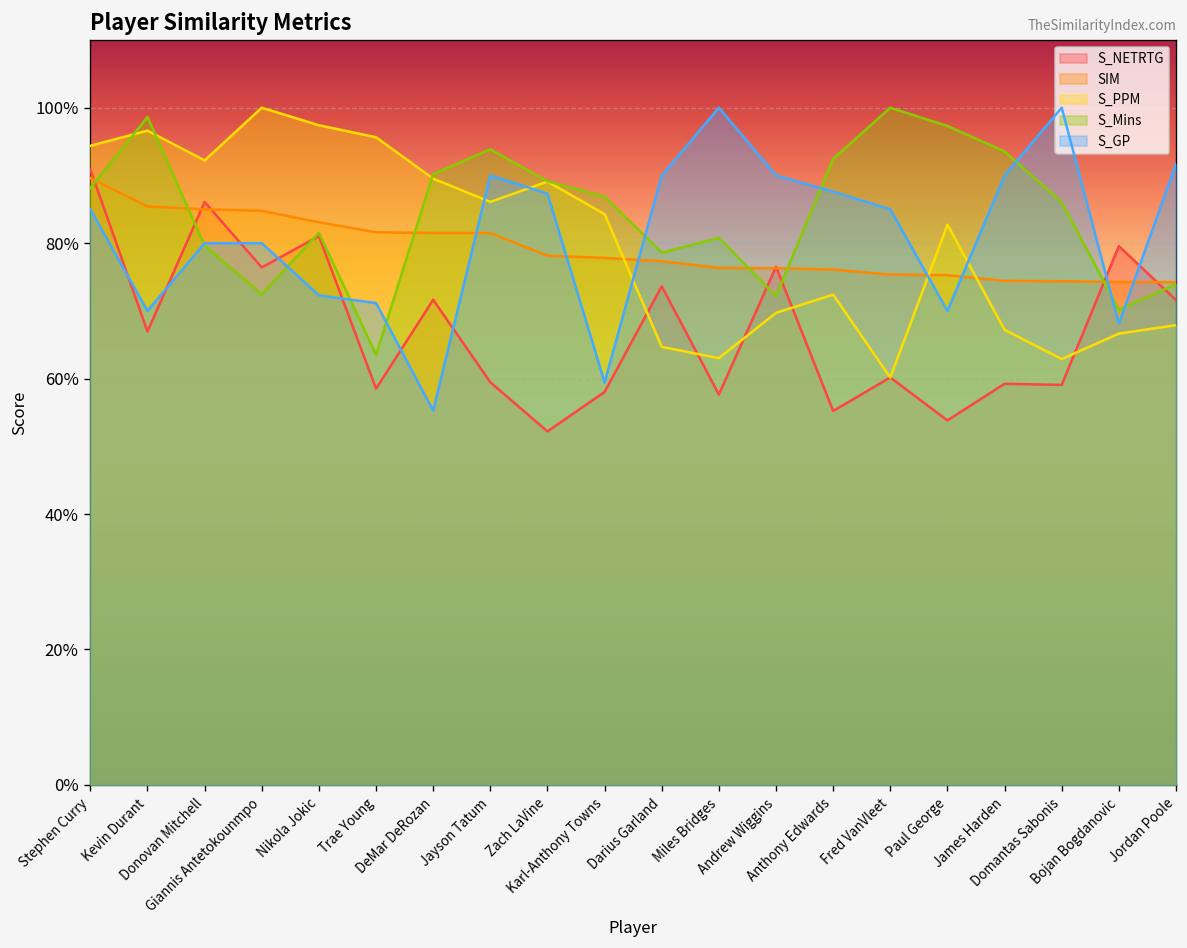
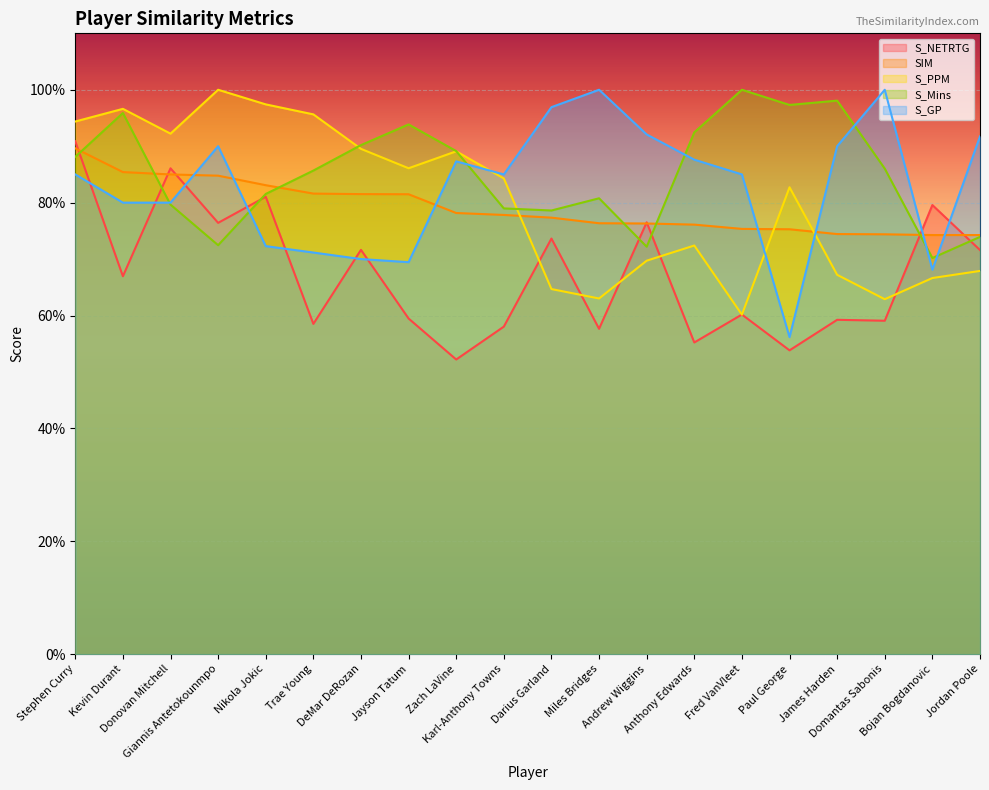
S_Mins, Kevin Durant: 99% -> 96%
S_GP, Kevin Durant: 70% -> 80%
S_GP, Giannis Antetokounmpo: 80% -> 90%
S_Mins, Trae Young: 64% -> 86%
S_GP, DeMar DeRozan: 55% -> 70%
S_GP, Jayson Tatum: 90% -> 69%
S_Mins, Karl-Anthony Towns: 87% -> 79%
S_GP, Karl-Anthony Towns: 59% -> 85%
S_GP, Darius Garland: 90% -> 97%
S_GP, Andrew Wiggins: 90% -> 92%
S_GP, Paul George: 70% -> 56%
S_Mins, James Harden: 94% -> 98%
